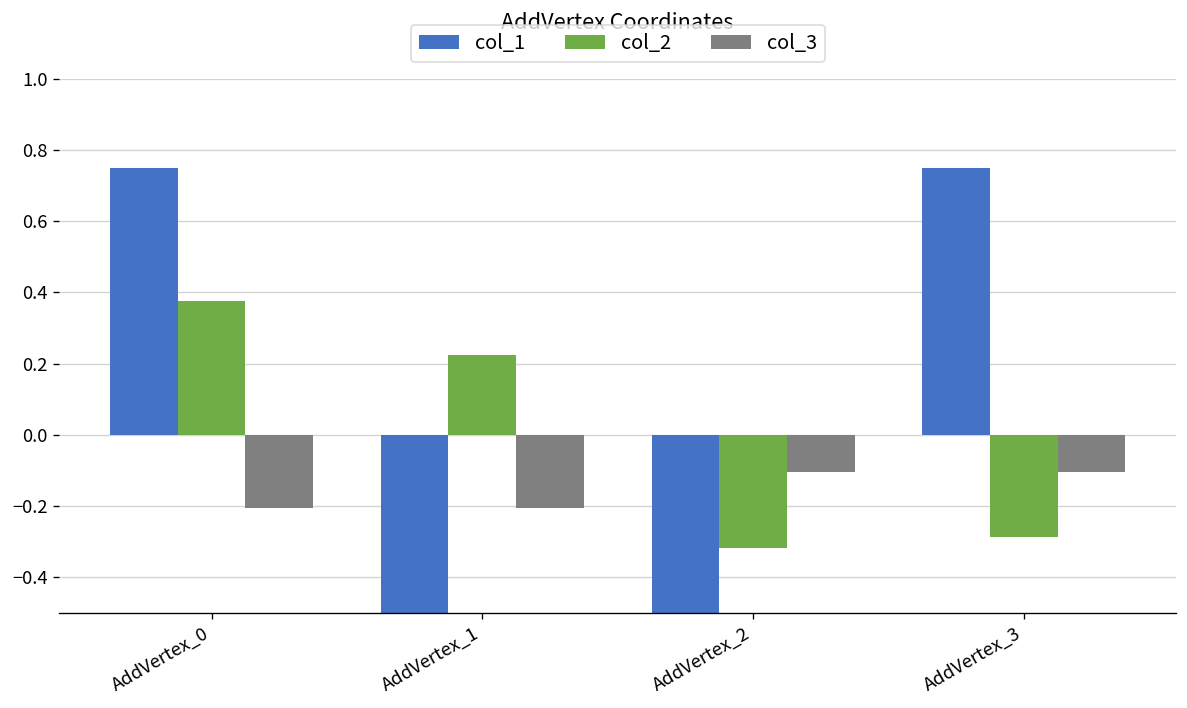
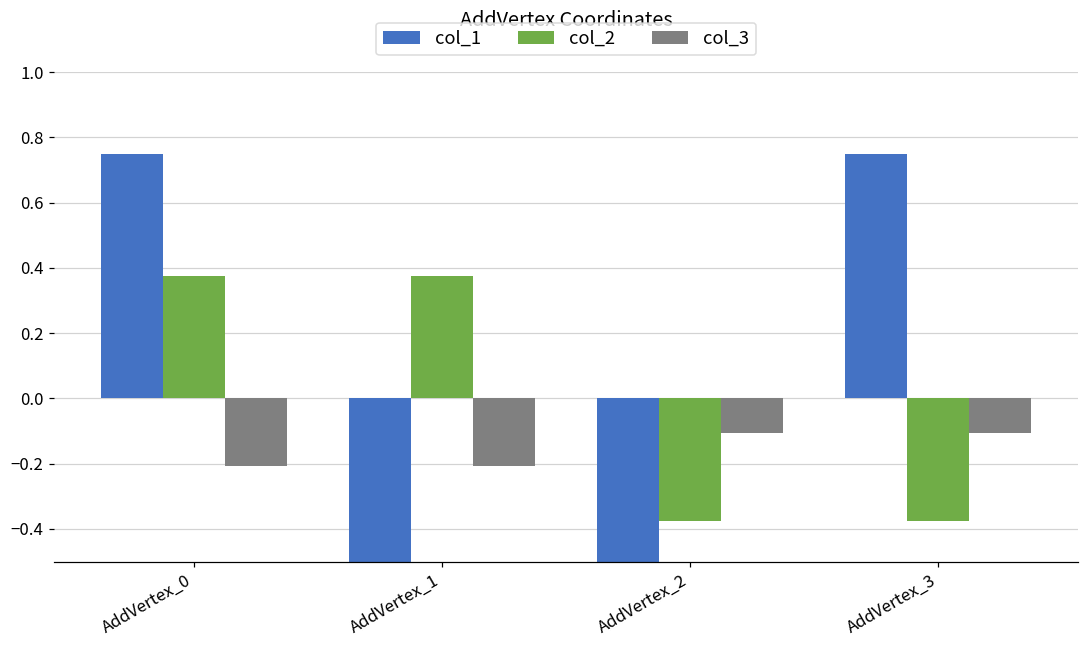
col_2, AddVertex_1: 0.22 -> 0.38
col_2, AddVertex_2: -0.32 -> -0.38
col_2, AddVertex_3: -0.29 -> -0.38
